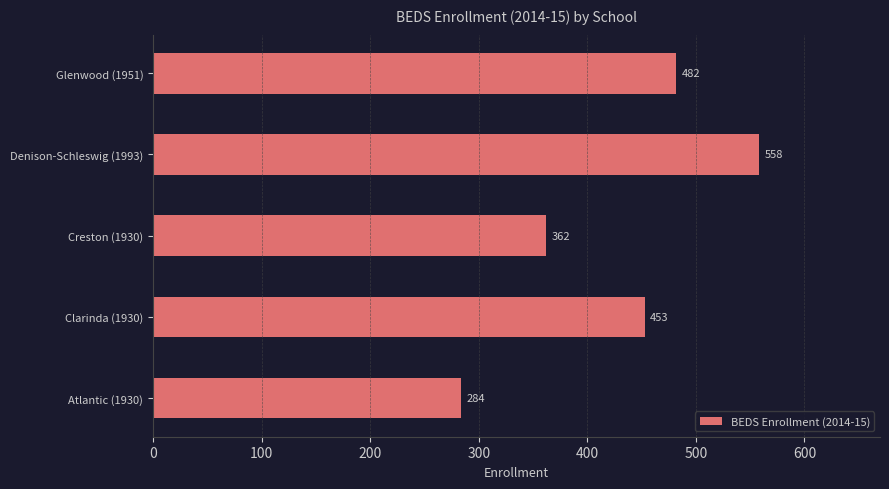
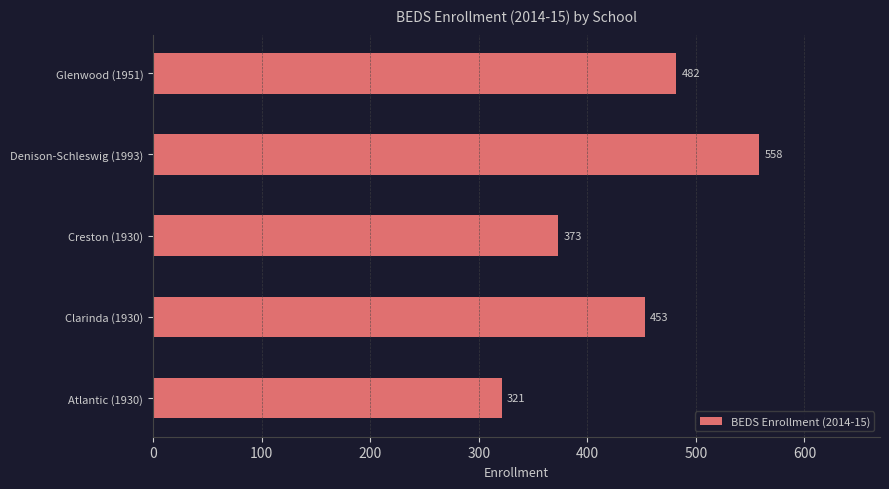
Creston (1930): 362 -> 373
Atlantic (1930): 284 -> 321
